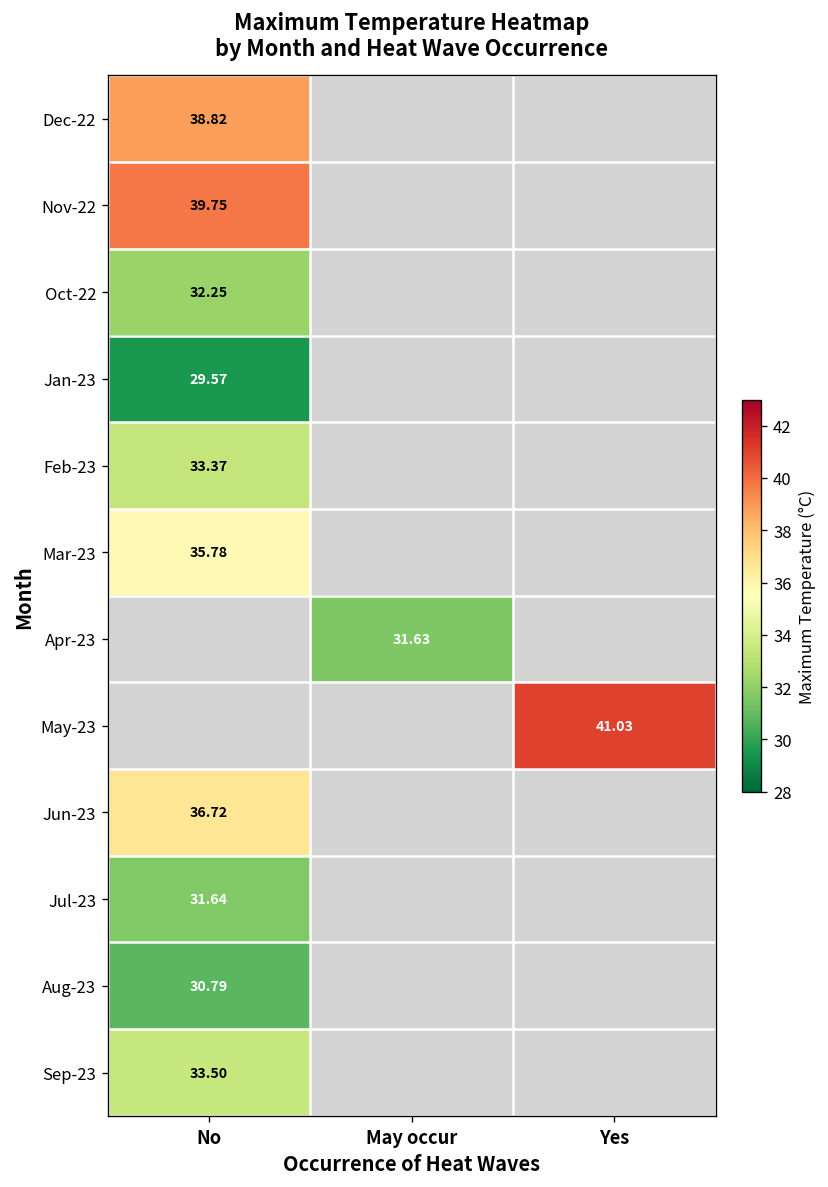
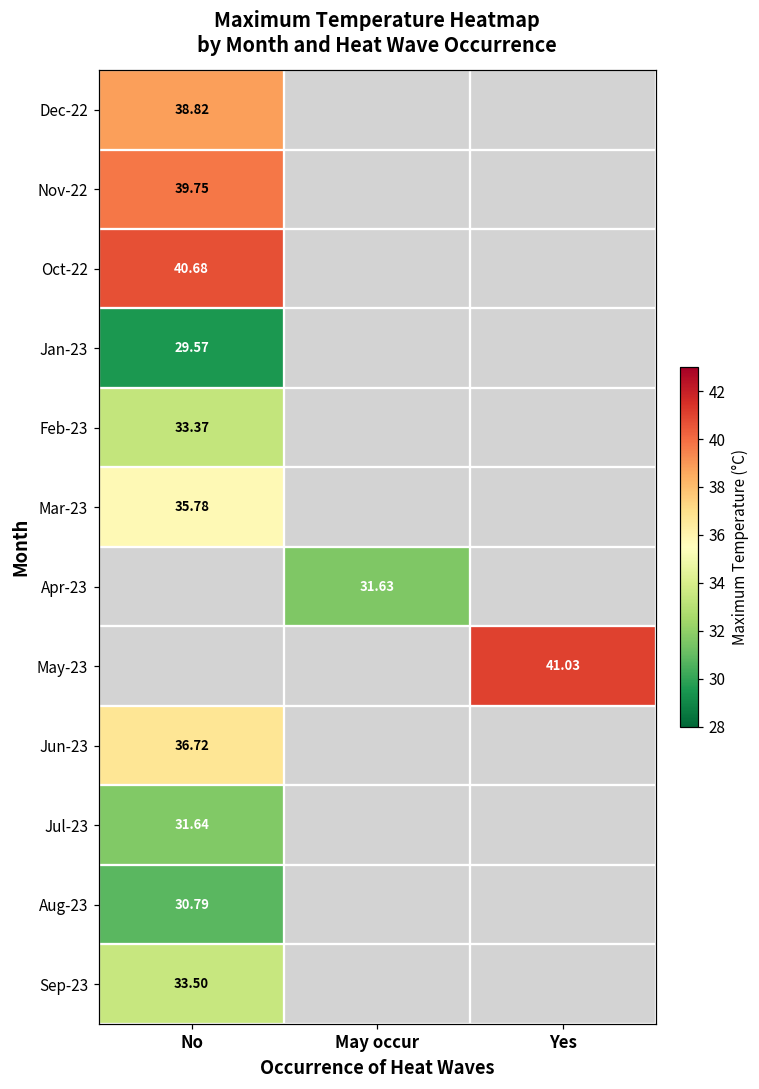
Oct-22, No: 32.25 -> 40.68
